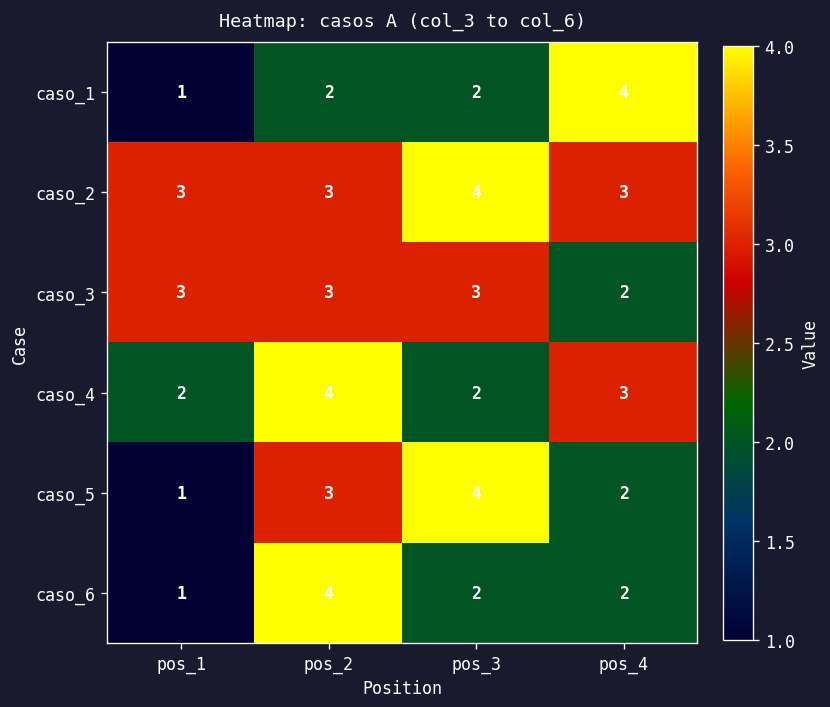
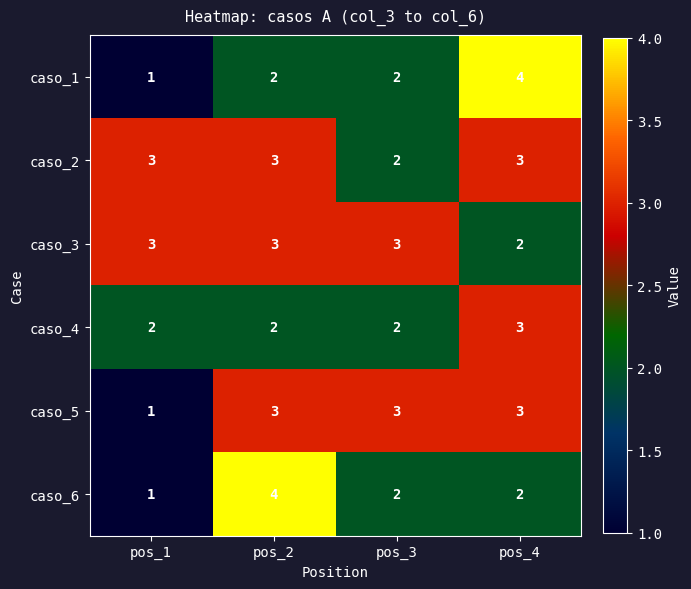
caso_2, pos_3: 4 -> 2
caso_4, pos_2: 4 -> 2
caso_5, pos_3: 4 -> 3
caso_5, pos_4: 2 -> 3
